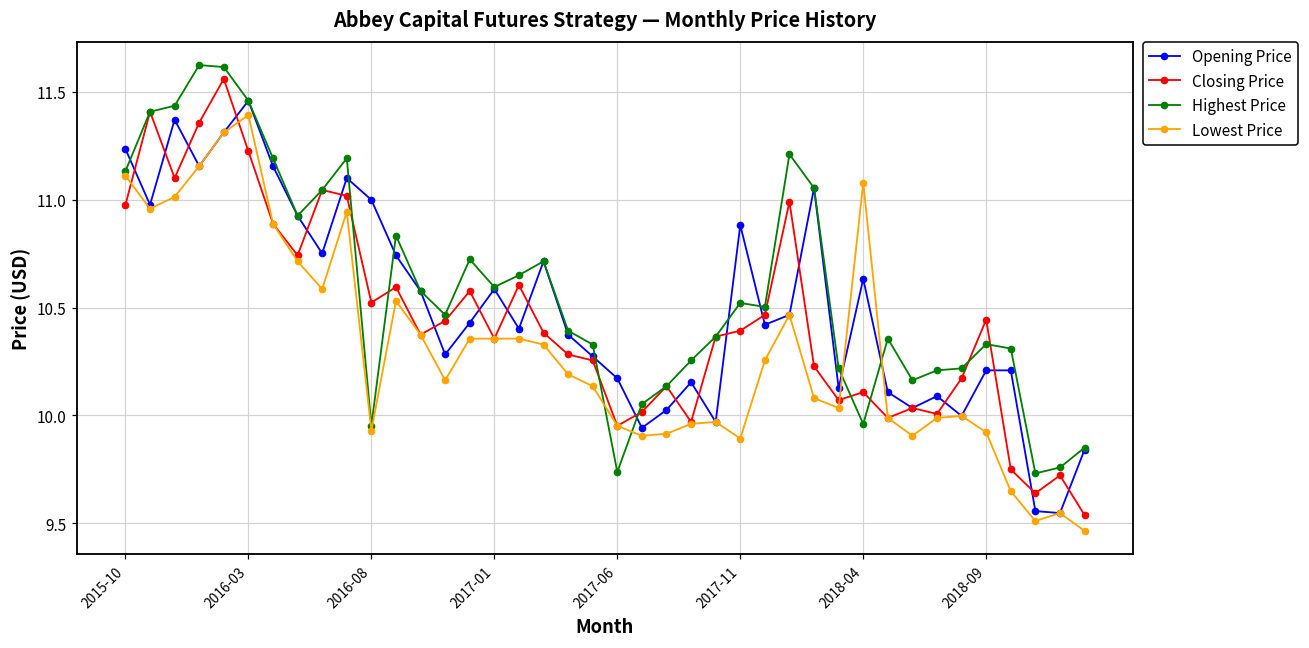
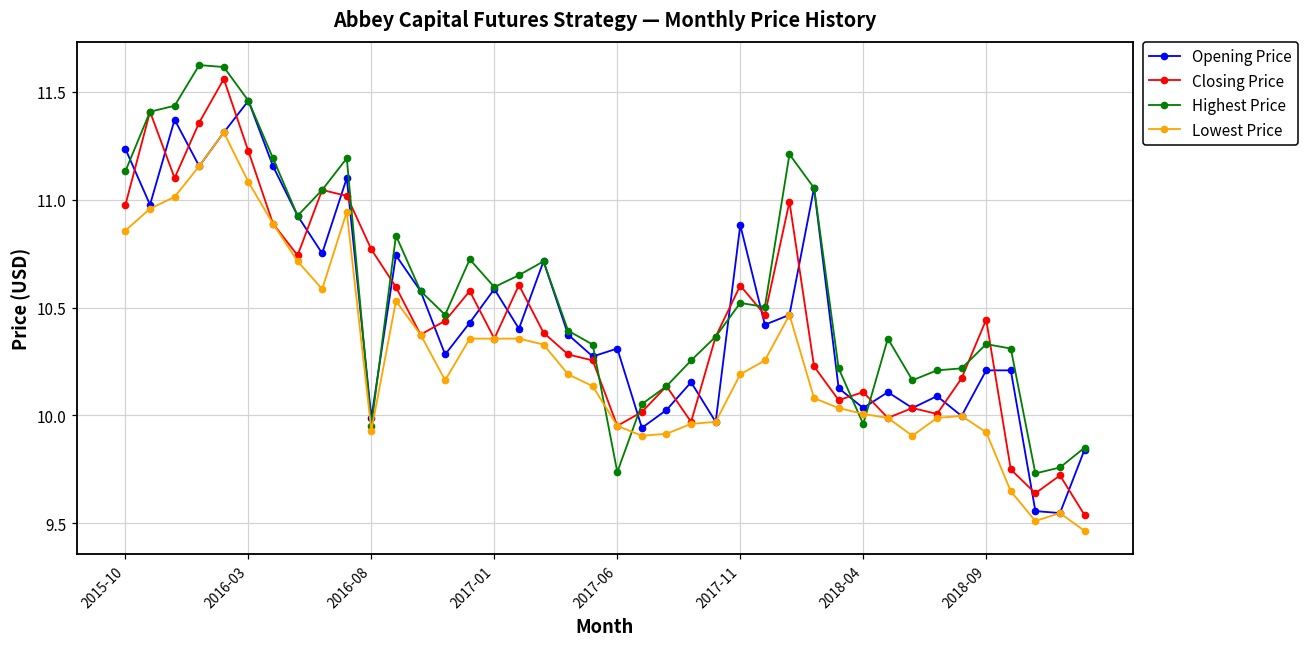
Lowest Price, 2015-10: 11.11 -> 10.86
Lowest Price, 2016-03: 11.39 -> 11.08
Opening Price, 2016-08: 11.00 -> 9.99
Closing Price, 2016-08: 10.52 -> 10.77
Opening Price, 2017-06: 10.17 -> 10.31
Closing Price, 2017-11: 10.39 -> 10.60
Lowest Price, 2017-11: 9.89 -> 10.19
Opening Price, 2018-04: 10.63 -> 10.03
Lowest Price, 2018-04: 11.08 -> 10.01
